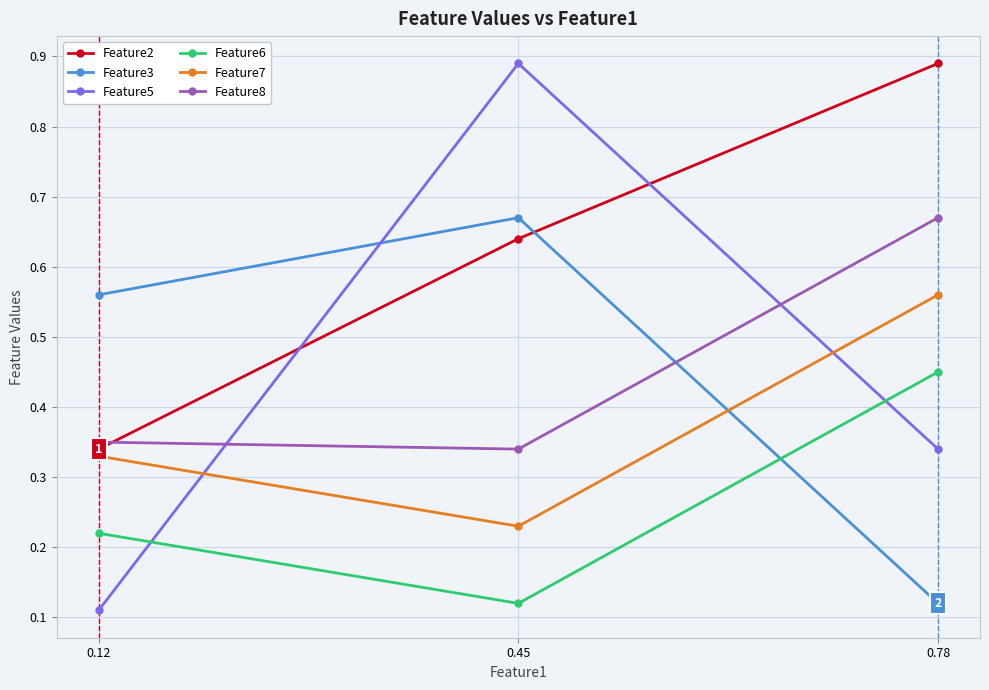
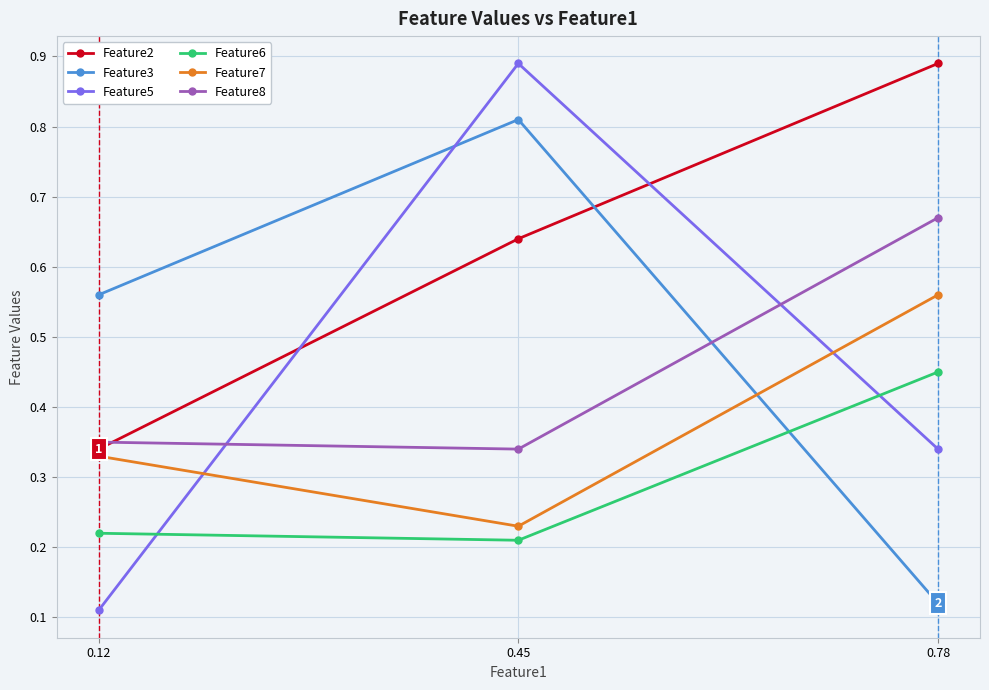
Feature3, 0.45: 0.67 -> 0.81
Feature6, 0.45: 0.12 -> 0.21
